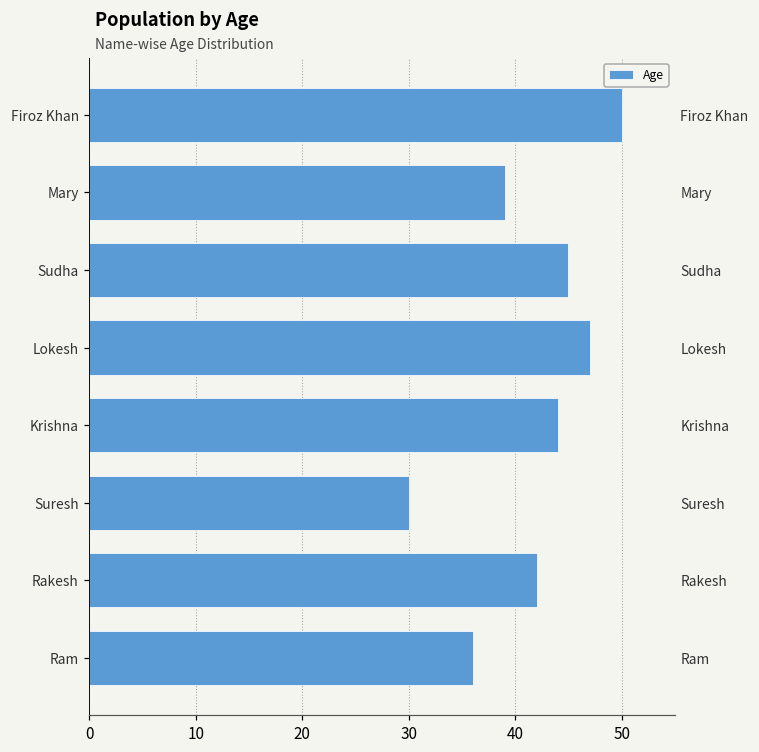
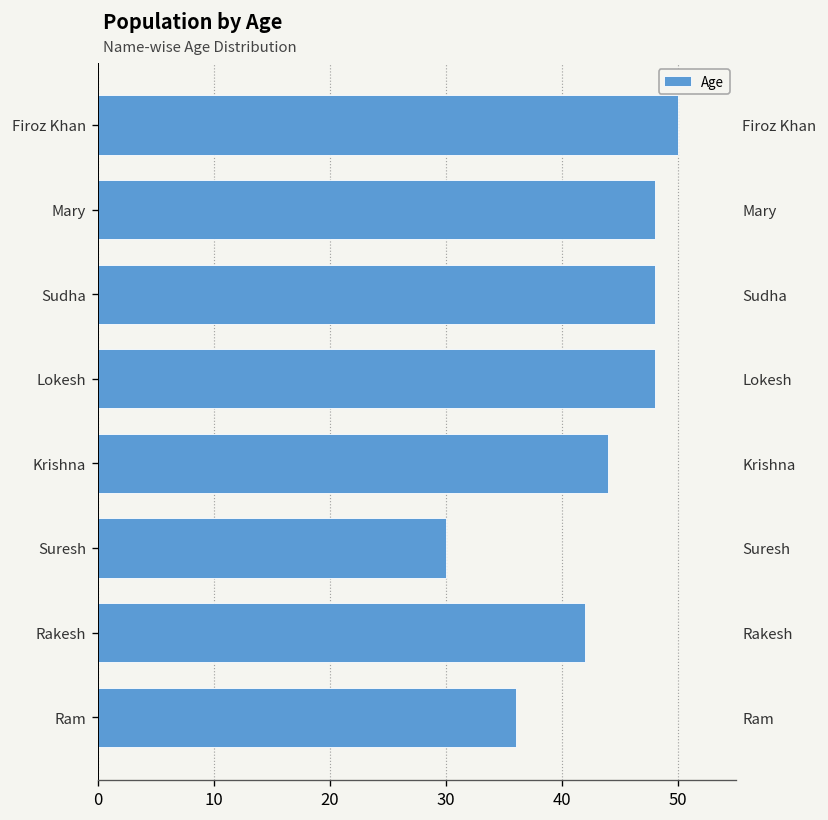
Mary: 39 -> 48
Sudha: 45 -> 48
Lokesh: 47 -> 48
